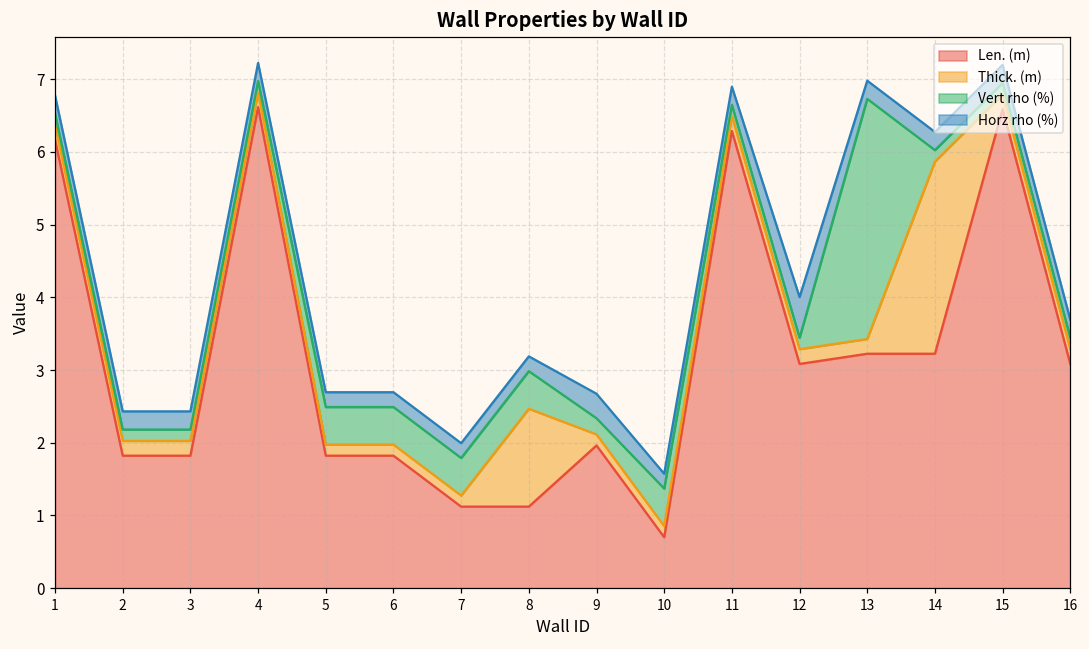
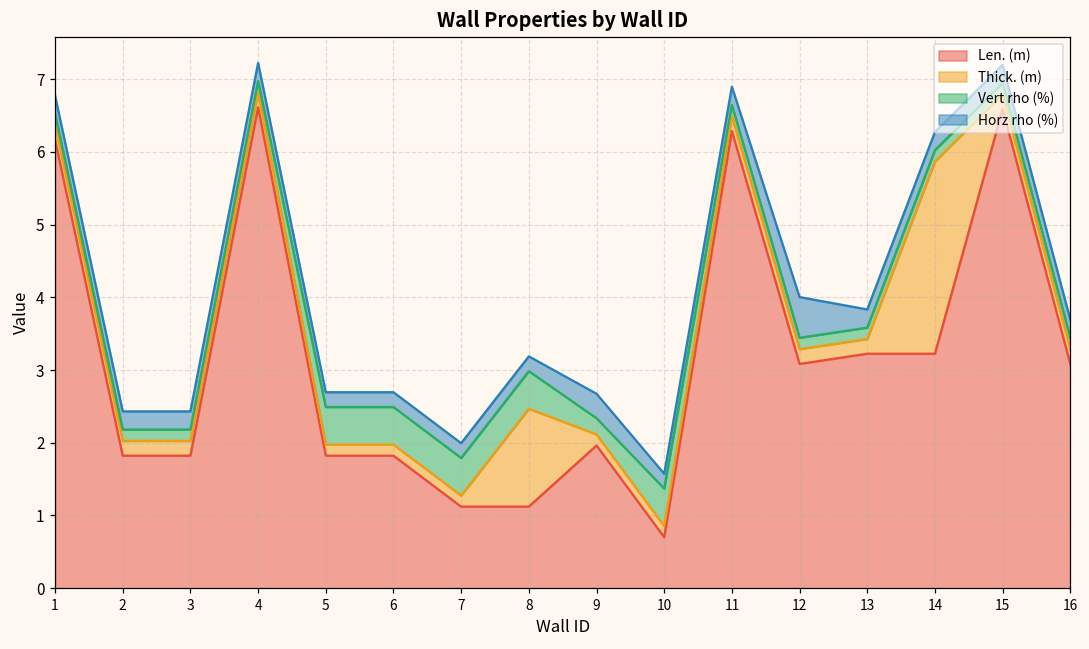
Vert rho (%), 13: 3.3 -> 0.2
